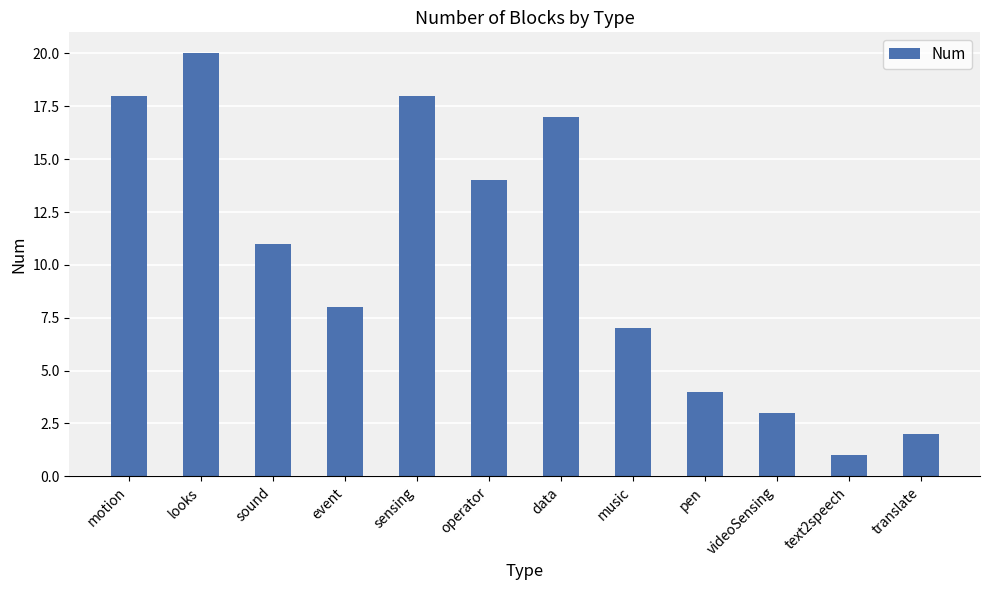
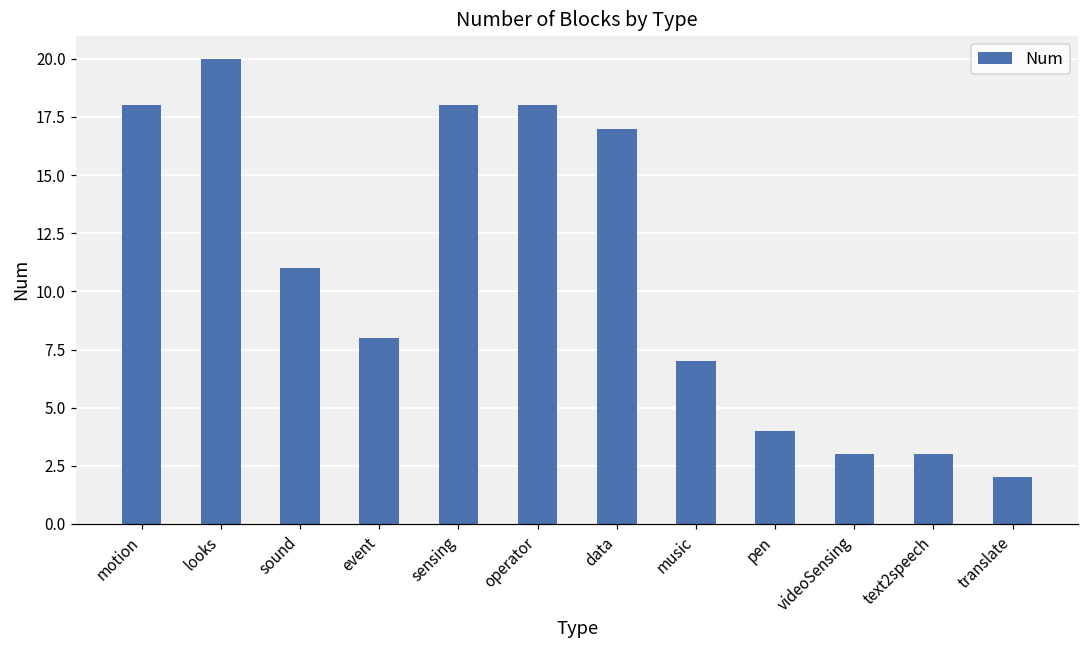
operator: 14 -> 18
text2speech: 1 -> 3
